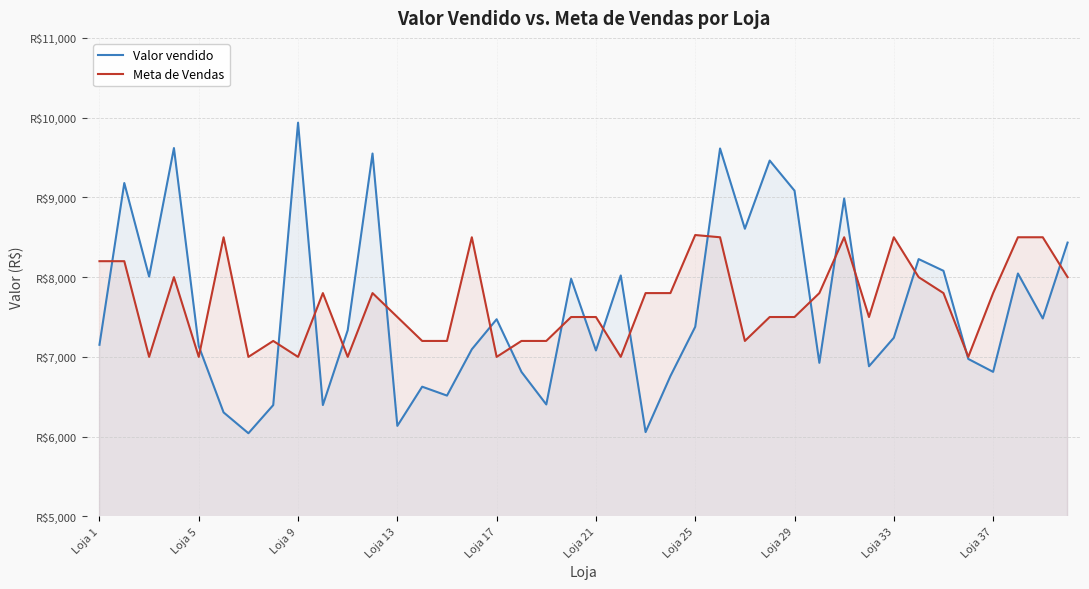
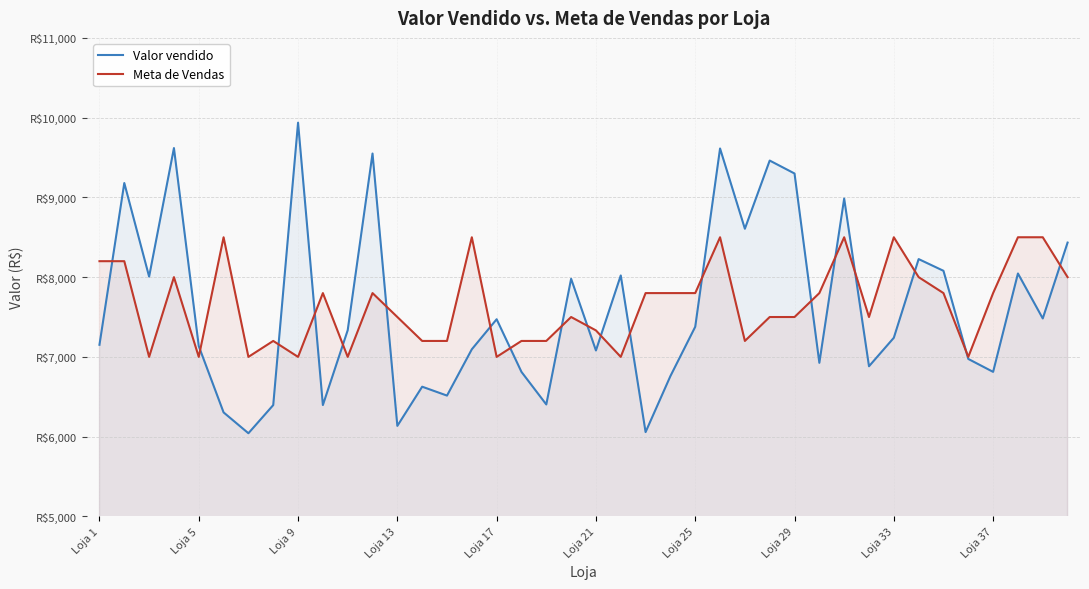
Meta de Vendas, Loja 21: R$7,500 -> R$7,300
Meta de Vendas, Loja 25: R$8,500 -> R$7,800
Valor vendido, Loja 29: R$9,100 -> R$9,300
